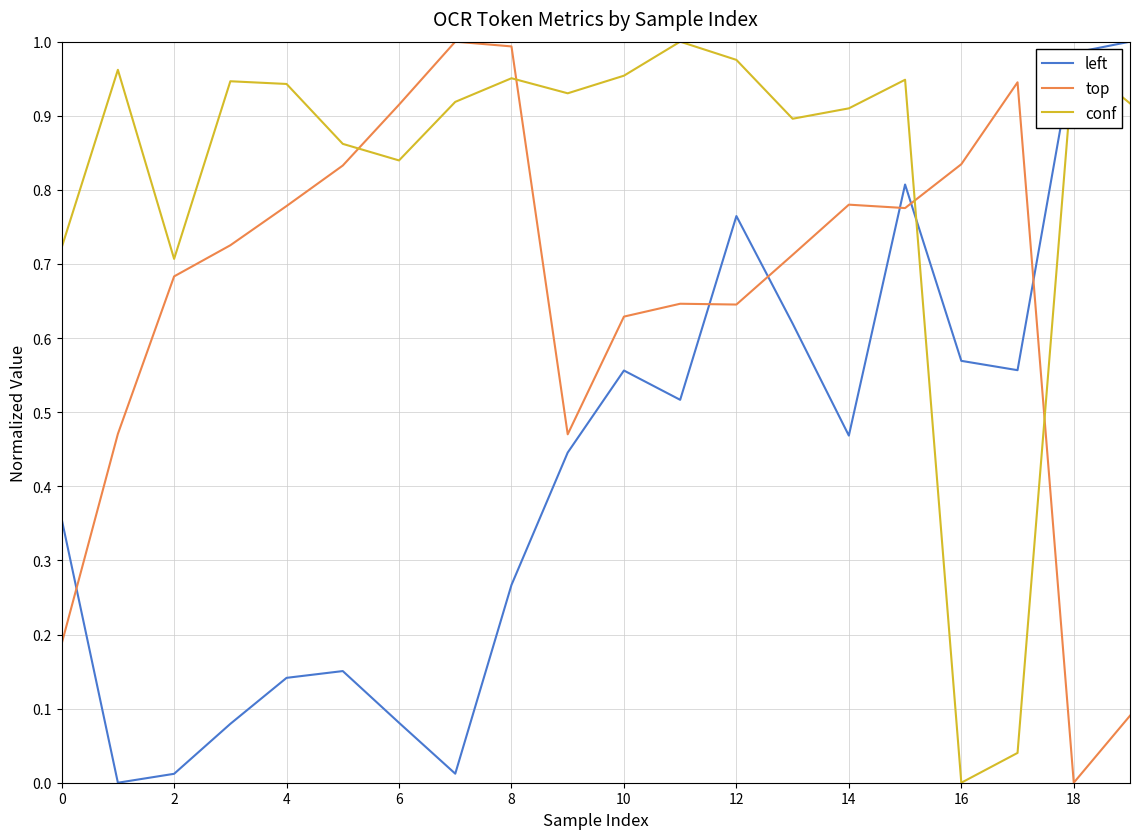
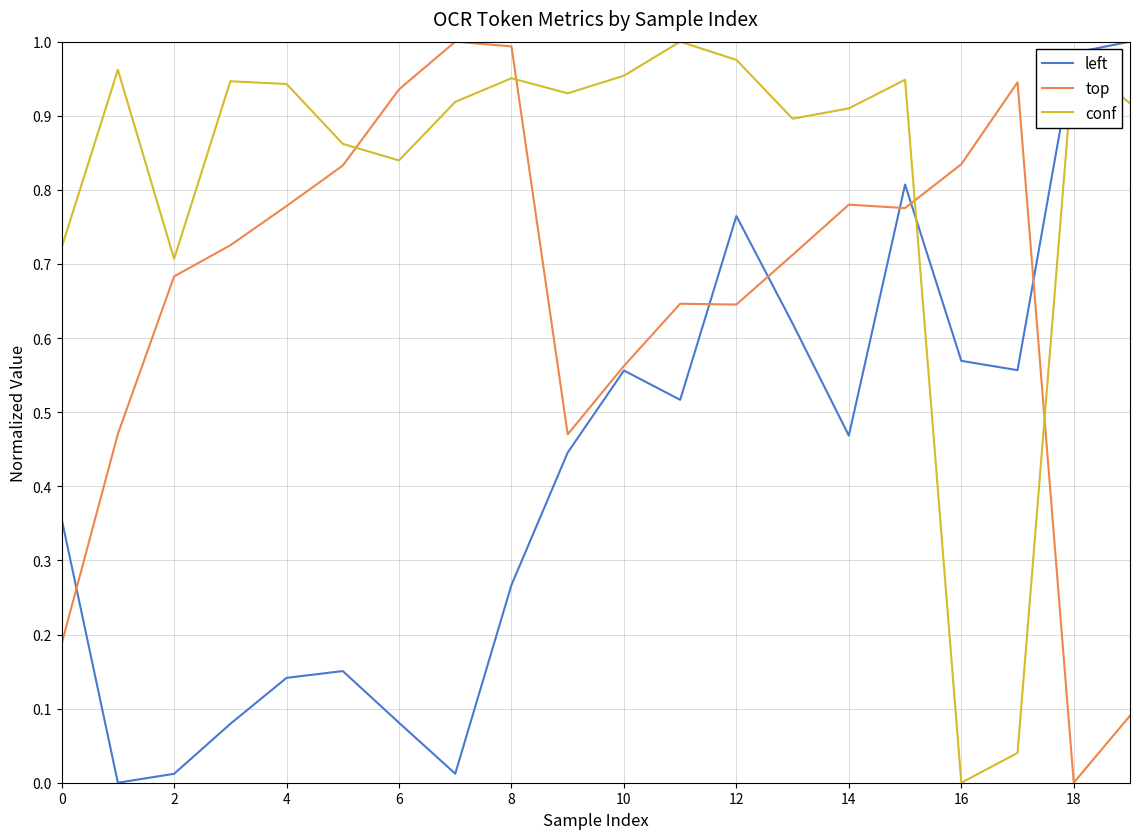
top, 6: 0.91 -> 0.94
top, 10: 0.63 -> 0.56
